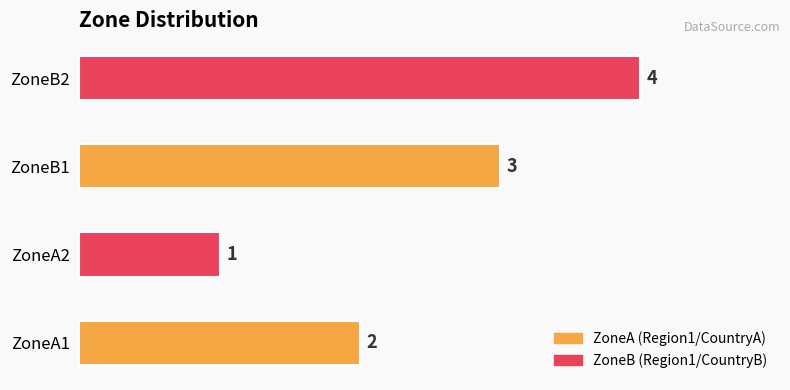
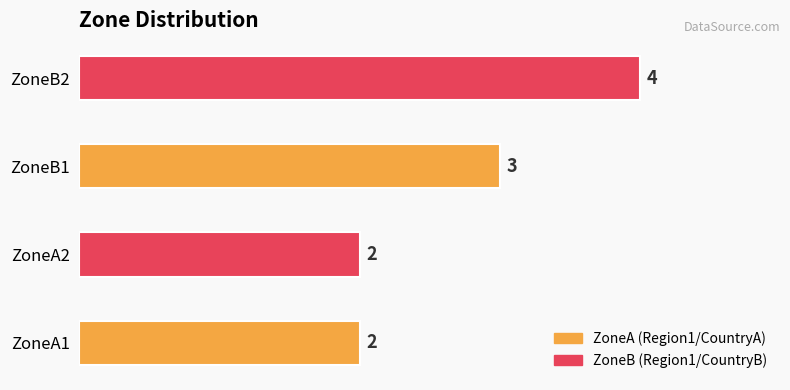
ZoneA2: 1 -> 2
